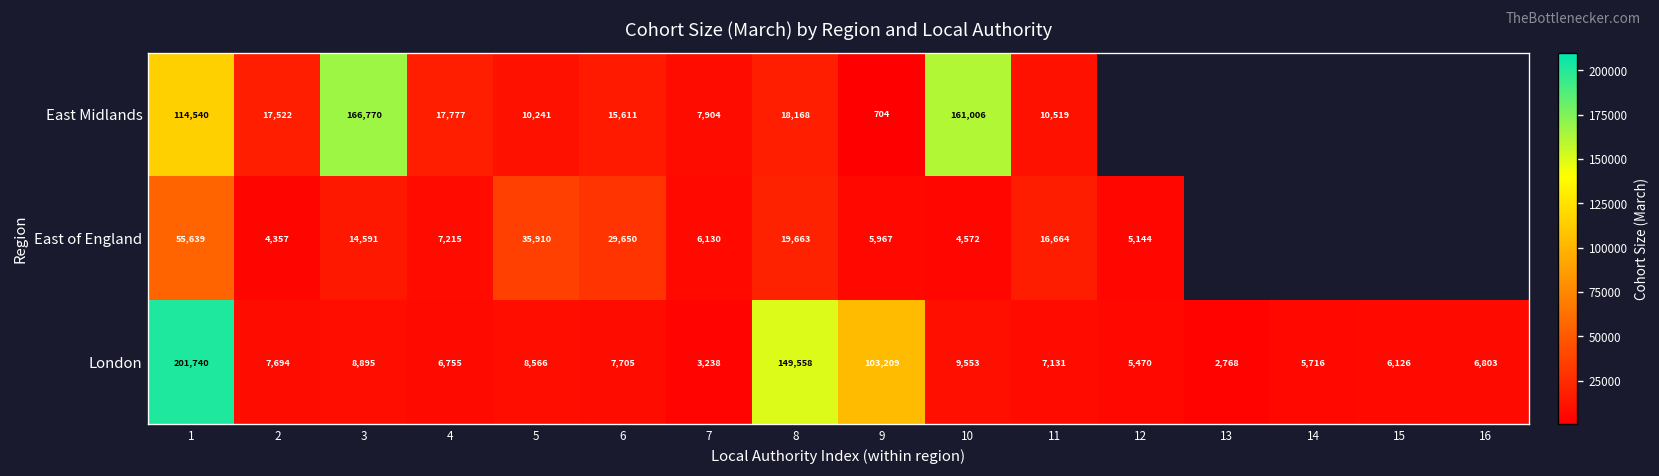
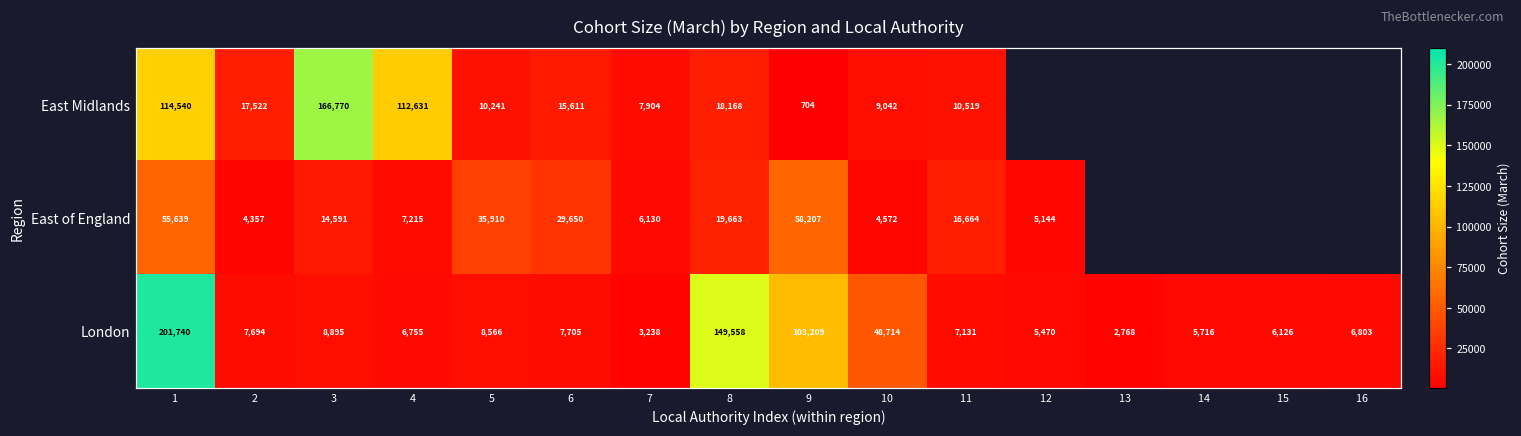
East Midlands, 4: 17,777 -> 112,631
East Midlands, 10: 161,006 -> 9,042
East of England, 9: 5,967 -> 58,207
London, 10: 9,553 -> 48,714
